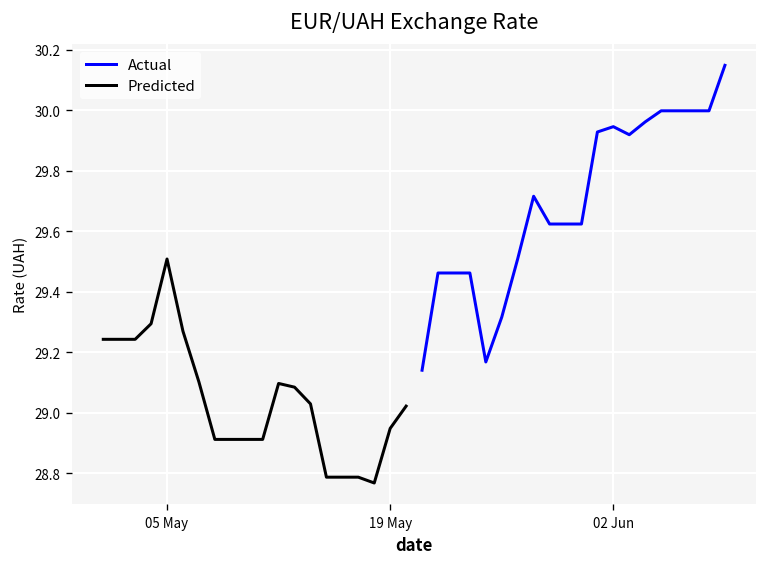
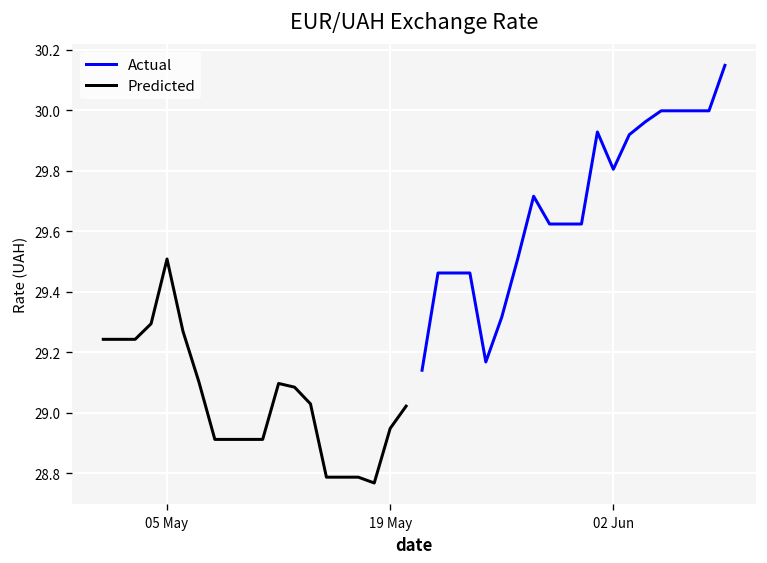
Actual, 02 Jun: 29.95 -> 29.80
